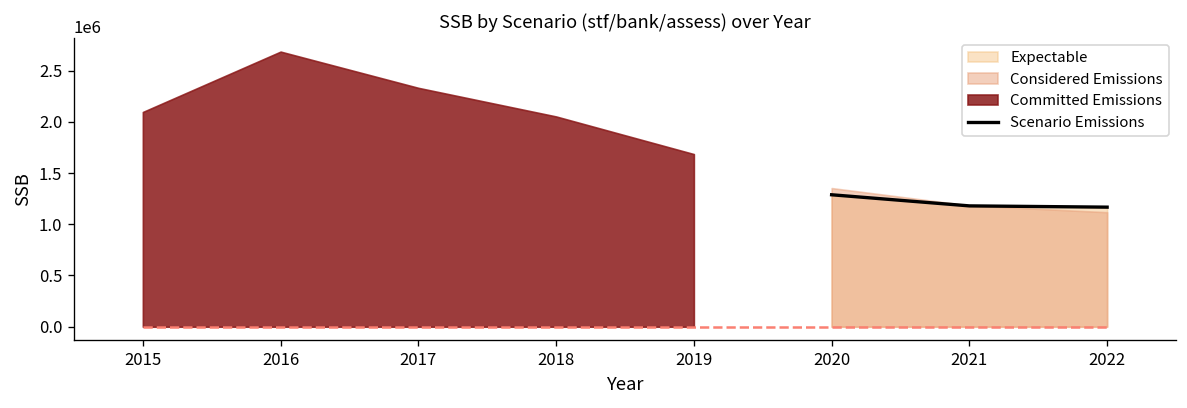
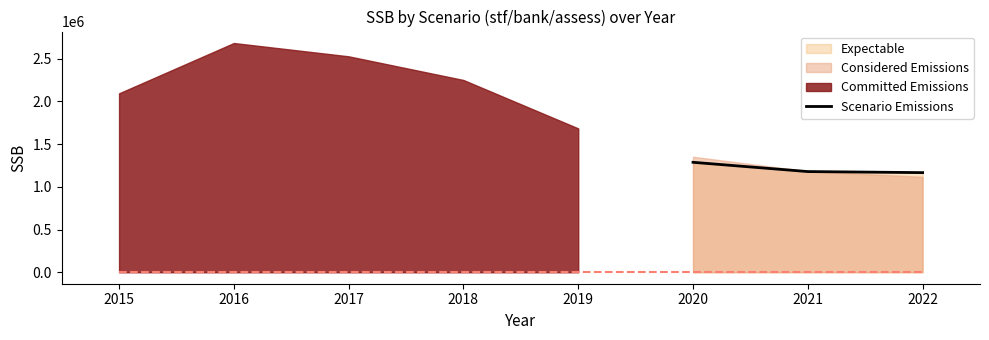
Committed Emissions, 2017: 2300000 -> 2500000
Committed Emissions, 2018: 2100000 -> 2300000
